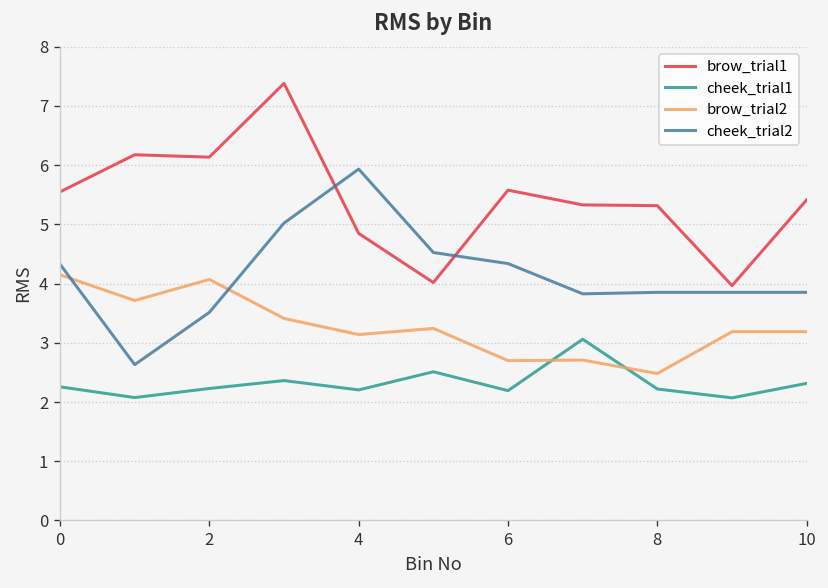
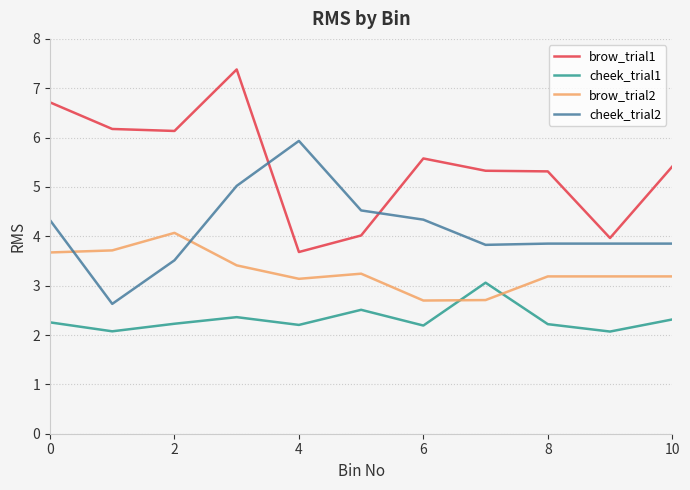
brow_trial1, 0: 5.5 -> 6.7
brow_trial2, 0: 4.1 -> 3.7
brow_trial1, 4: 4.8 -> 3.7
brow_trial2, 8: 2.5 -> 3.2
